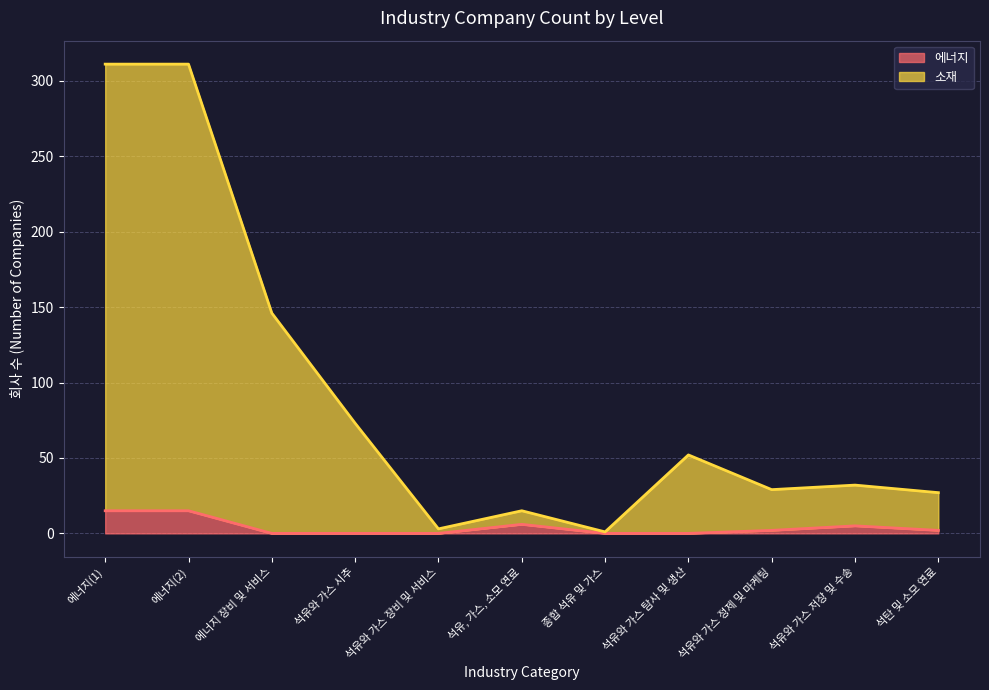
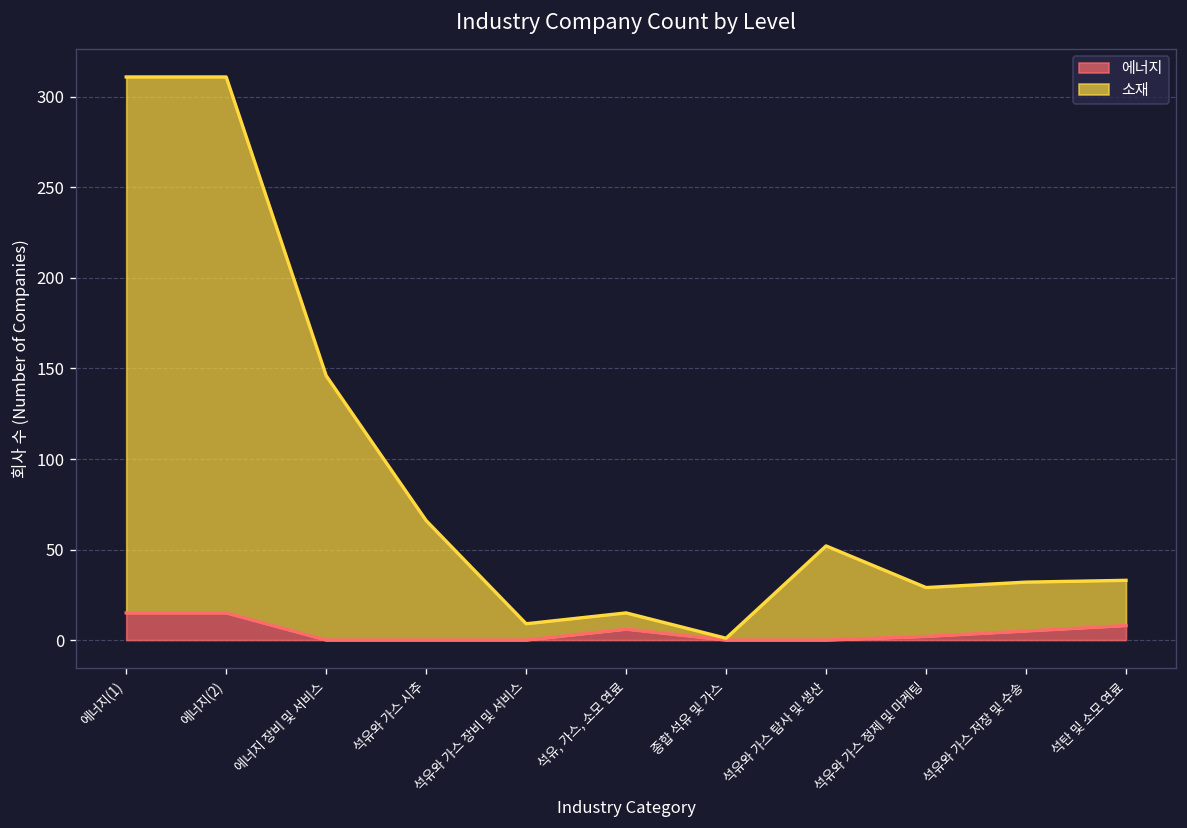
소재, 석유와 가스 시추: 73 -> 66
소재, 석유와 가스 장비 및 서비스: 3 -> 9
에너지, 석탄 및 소모 연료: 2 -> 8
